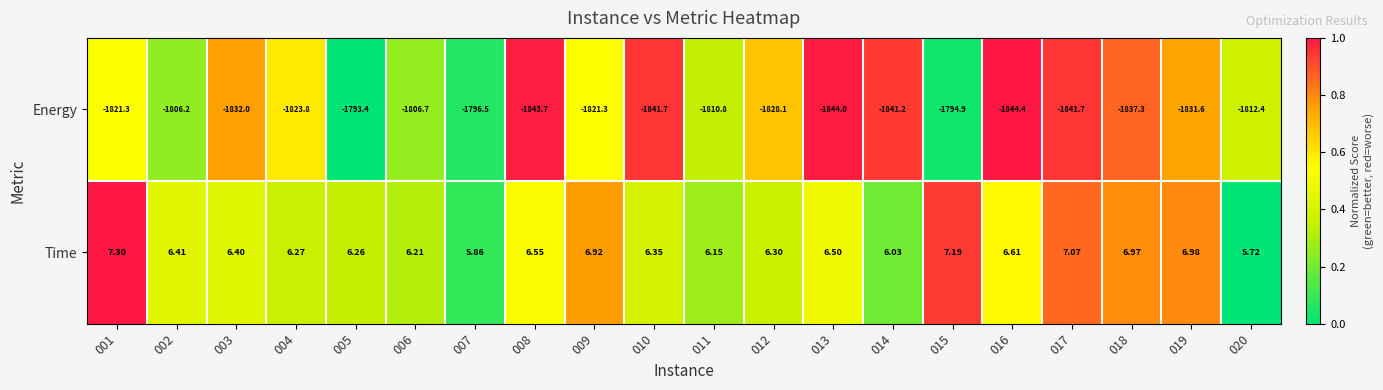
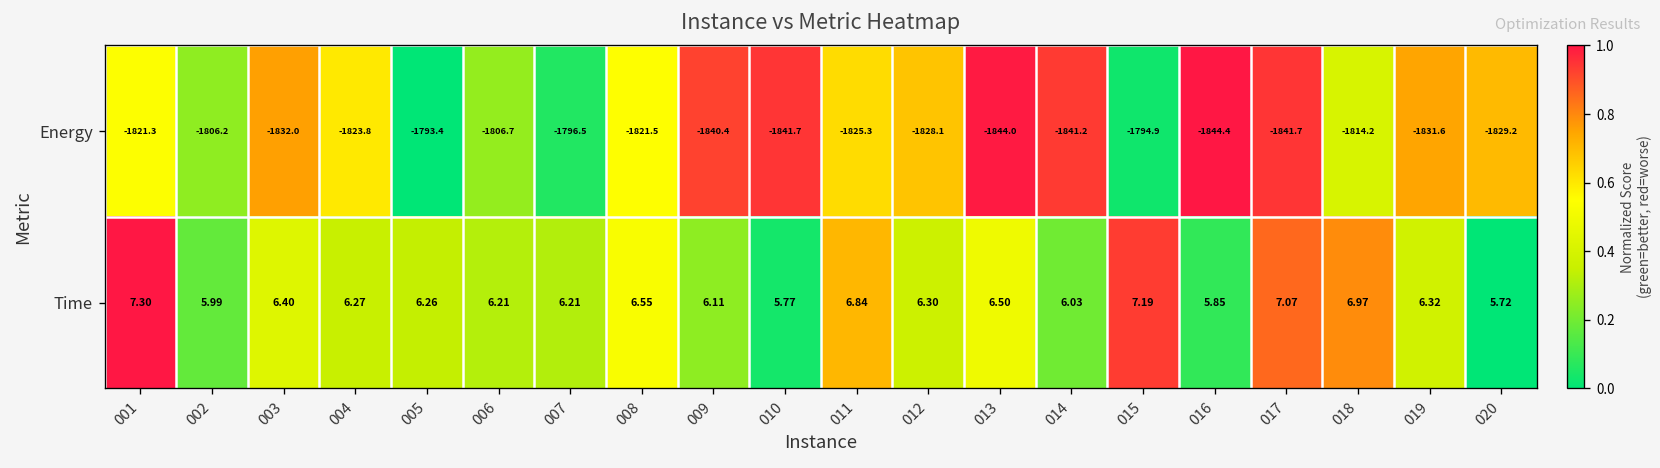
Energy, 008: -1843.7 -> -1821.5
Energy, 009: -1821.3 -> -1840.4
Energy, 011: -1810.8 -> -1825.3
Energy, 018: -1837.3 -> -1814.2
Energy, 020: -1812.4 -> -1829.2
Time, 002: 6.41 -> 5.99
Time, 007: 5.86 -> 6.21
Time, 009: 6.92 -> 6.11
Time, 010: 6.35 -> 5.77
Time, 011: 6.15 -> 6.84
Time, 016: 6.61 -> 5.85
Time, 019: 6.98 -> 6.32
